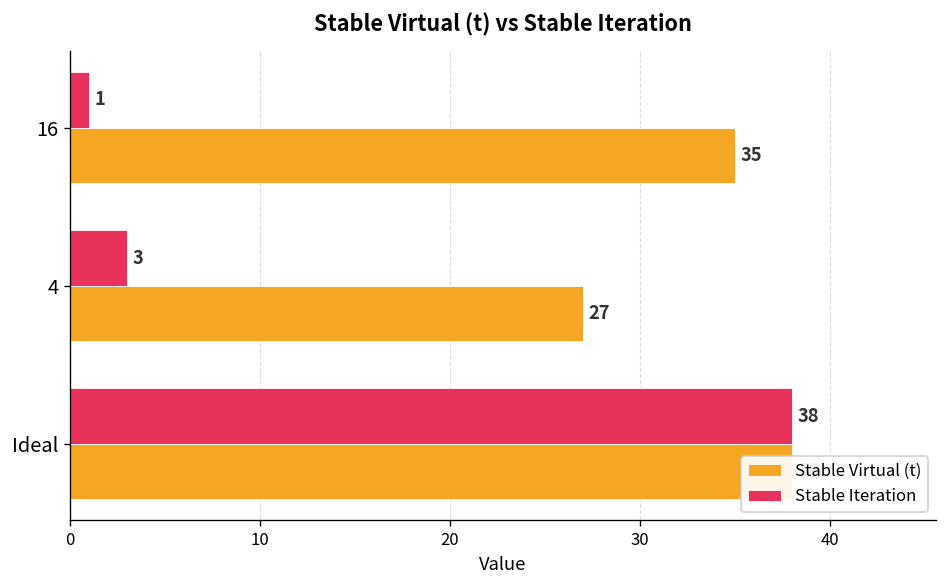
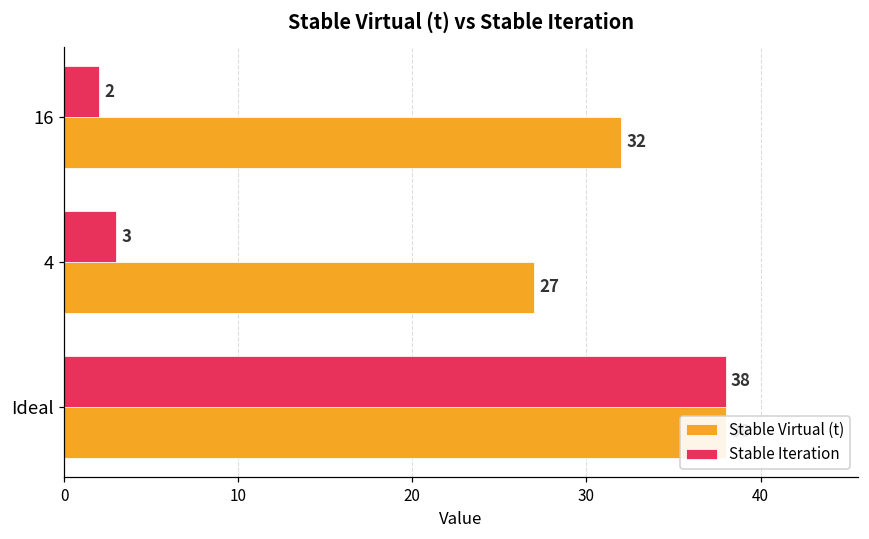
Stable Iteration, 16: 1 -> 2
Stable Virtual (t), 16: 35 -> 32
